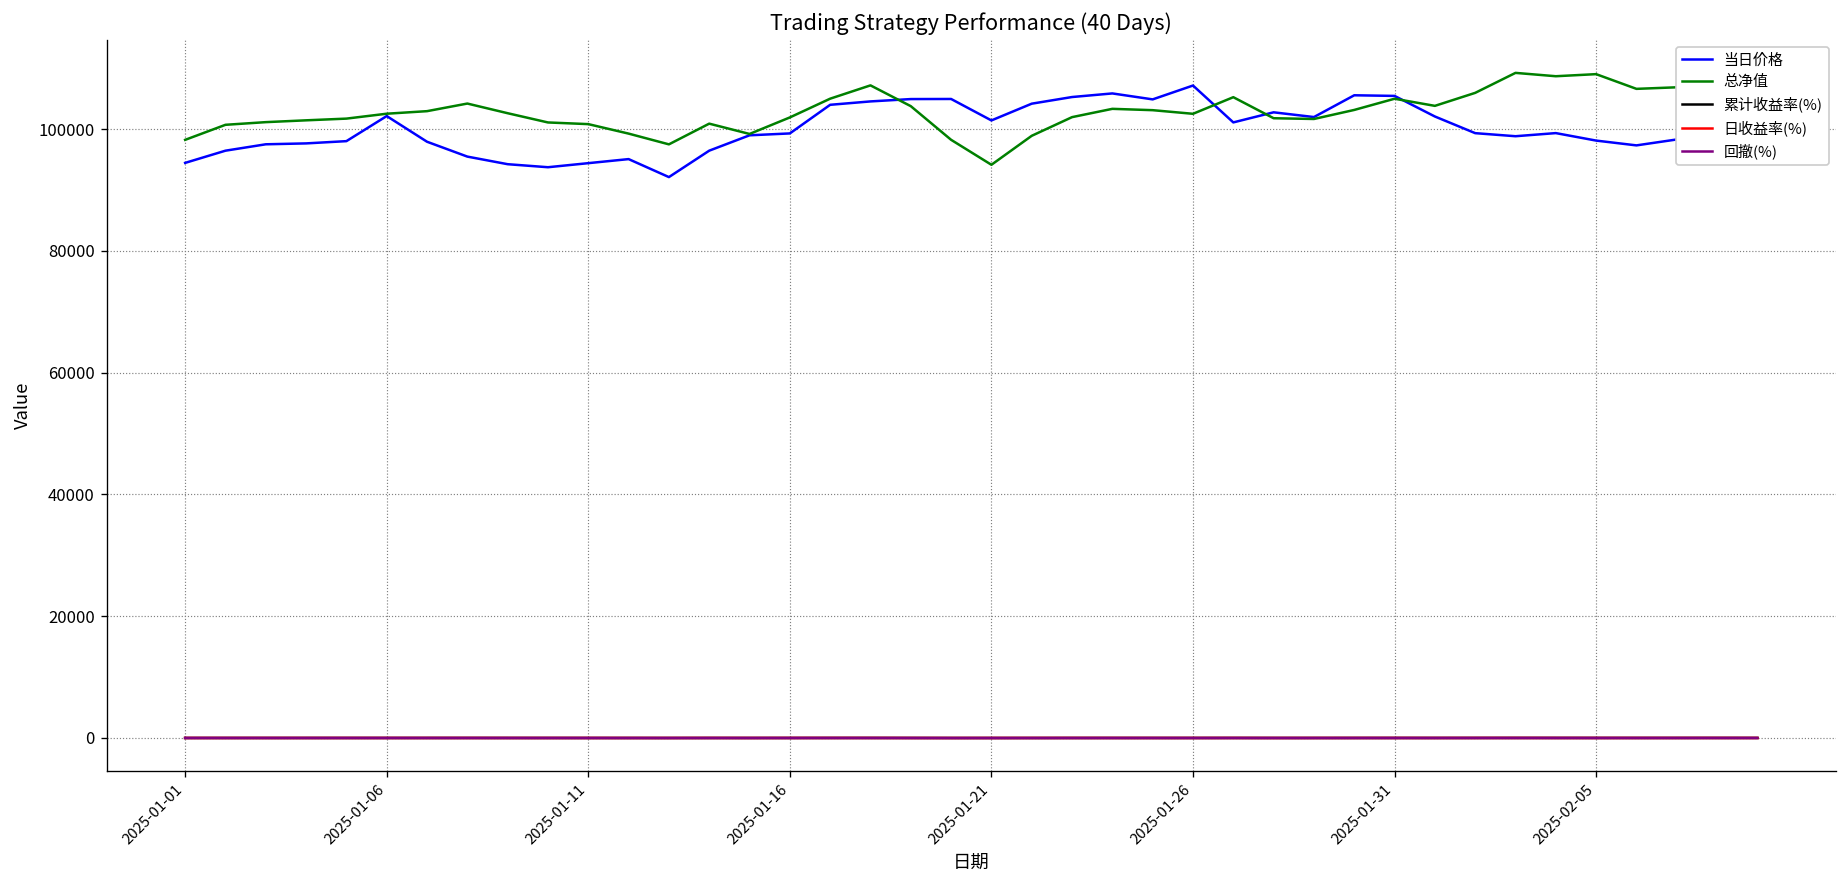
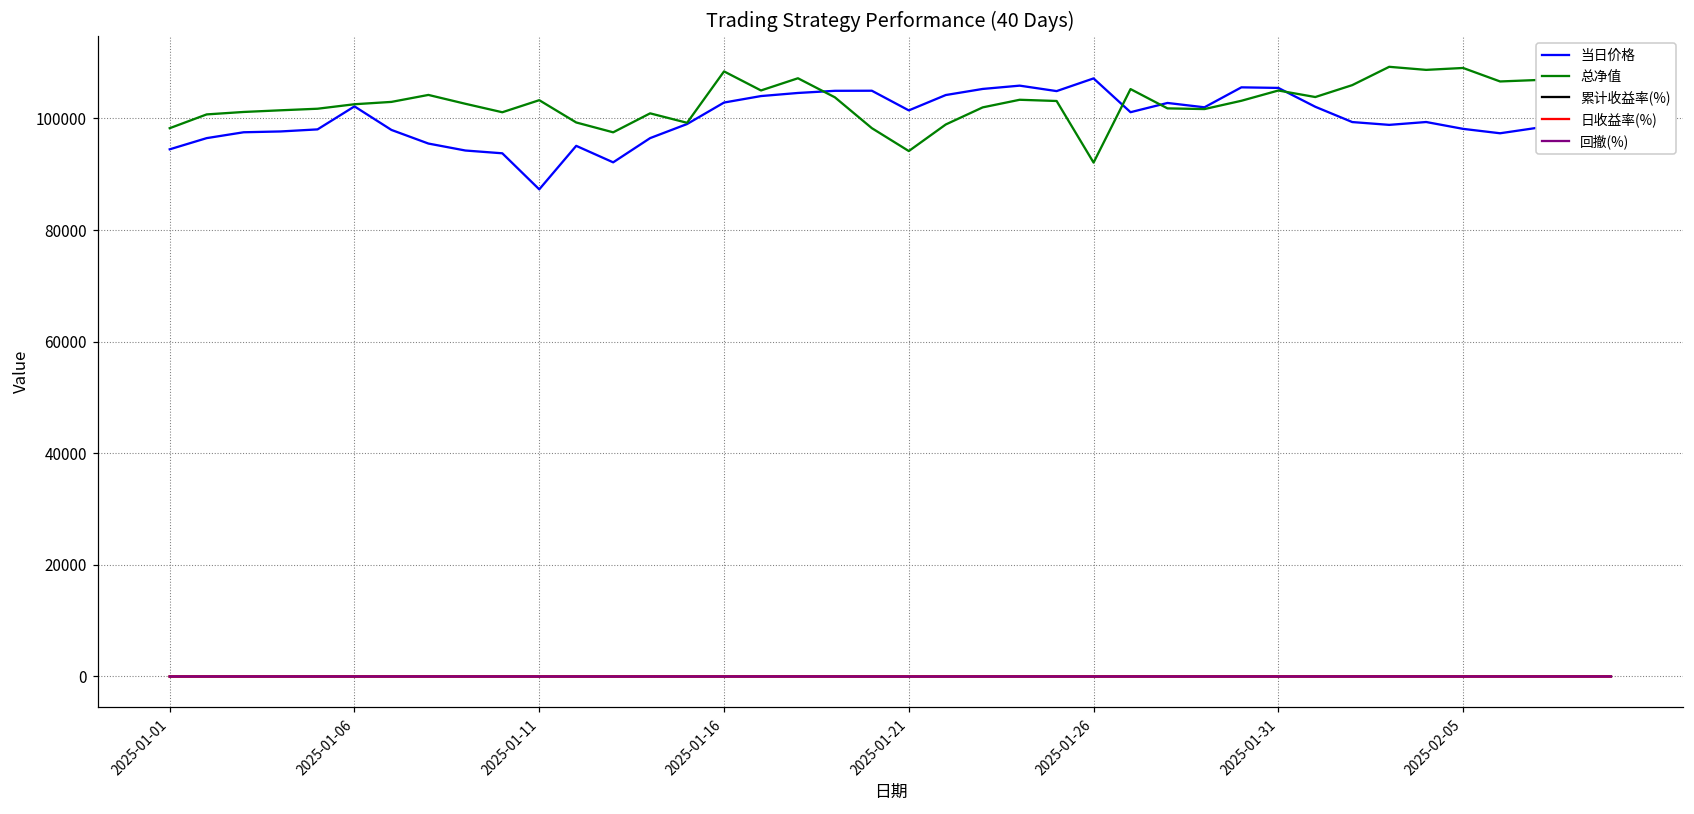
当日价格, 2025-01-11: 94000 -> 87000
总净值, 2025-01-11: 101000 -> 103000
当日价格, 2025-01-16: 99000 -> 103000
总净值, 2025-01-16: 102000 -> 108000
总净值, 2025-01-26: 103000 -> 92000
